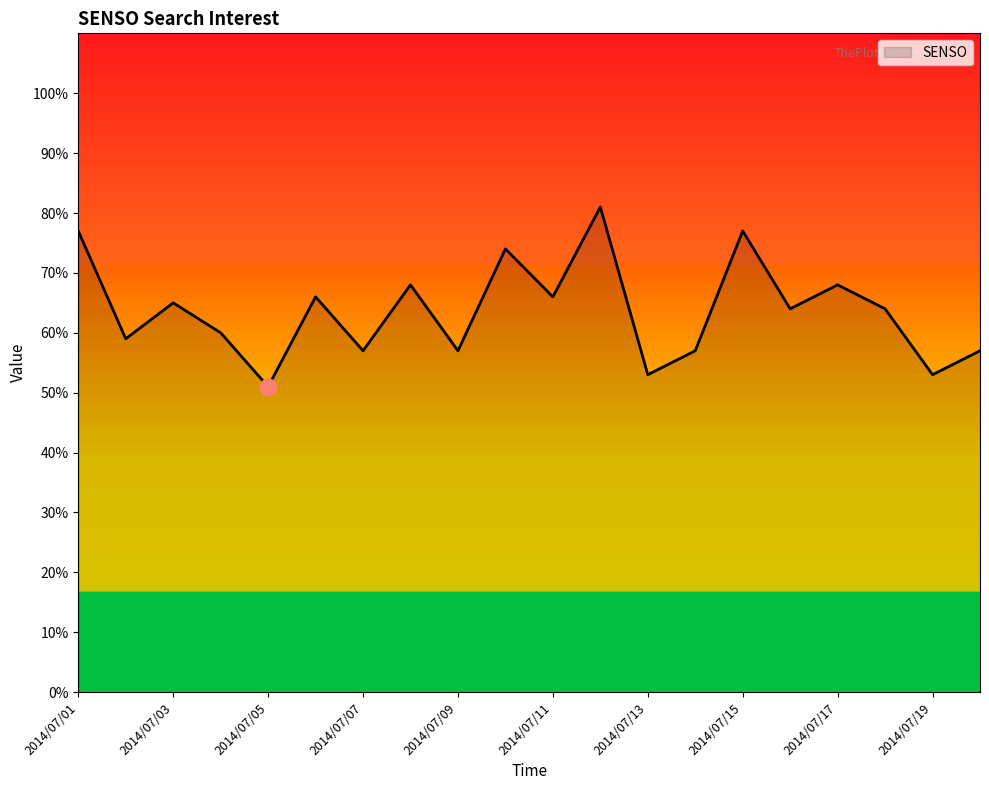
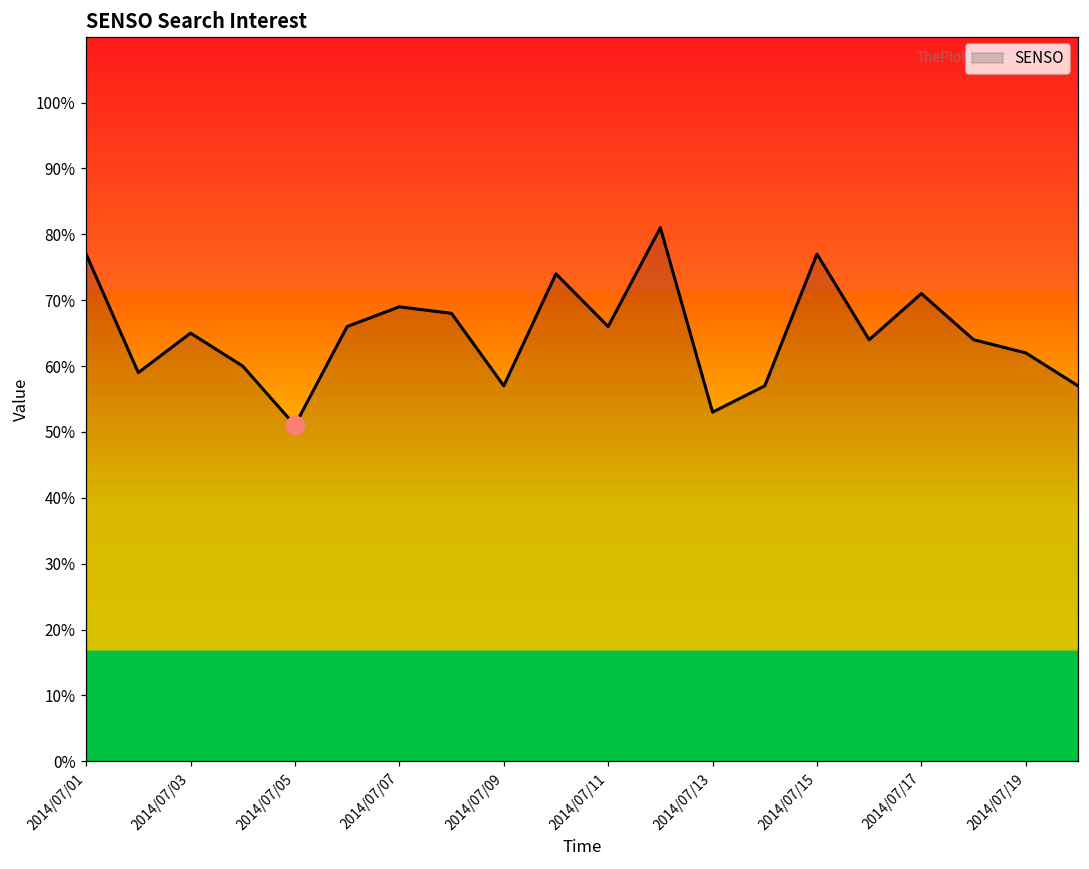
SENSO, 2014/07/07: 57% -> 69%
SENSO, 2014/07/17: 68% -> 71%
SENSO, 2014/07/19: 53% -> 62%
